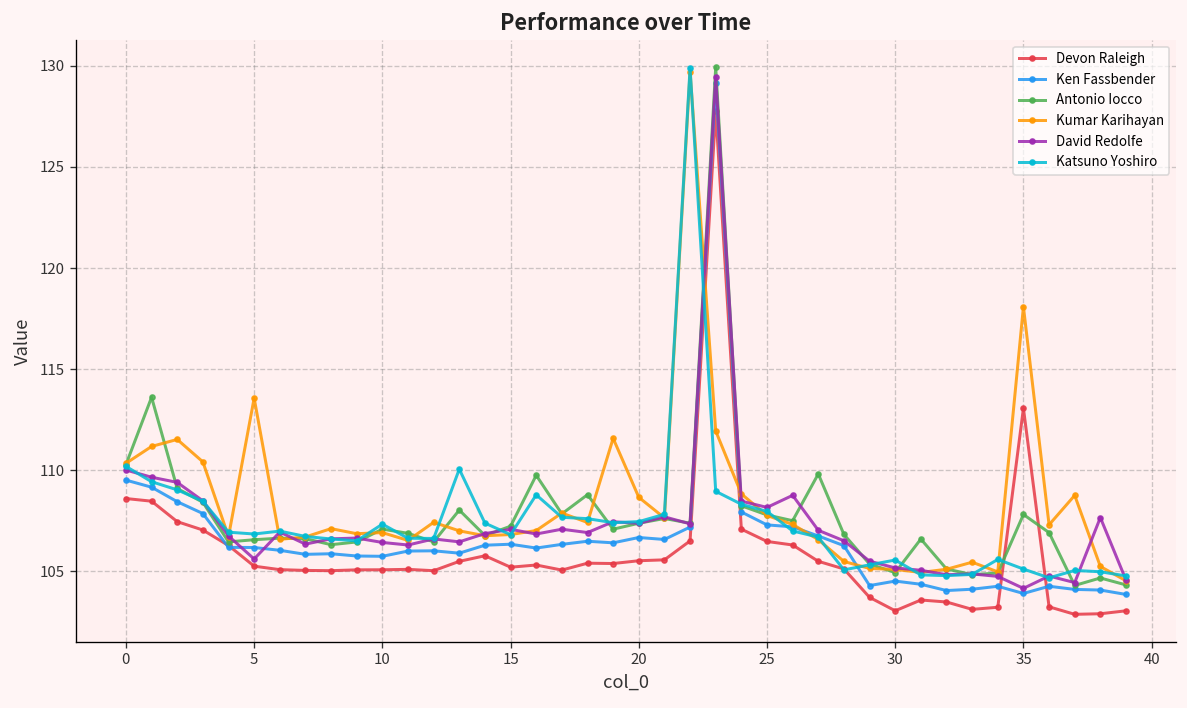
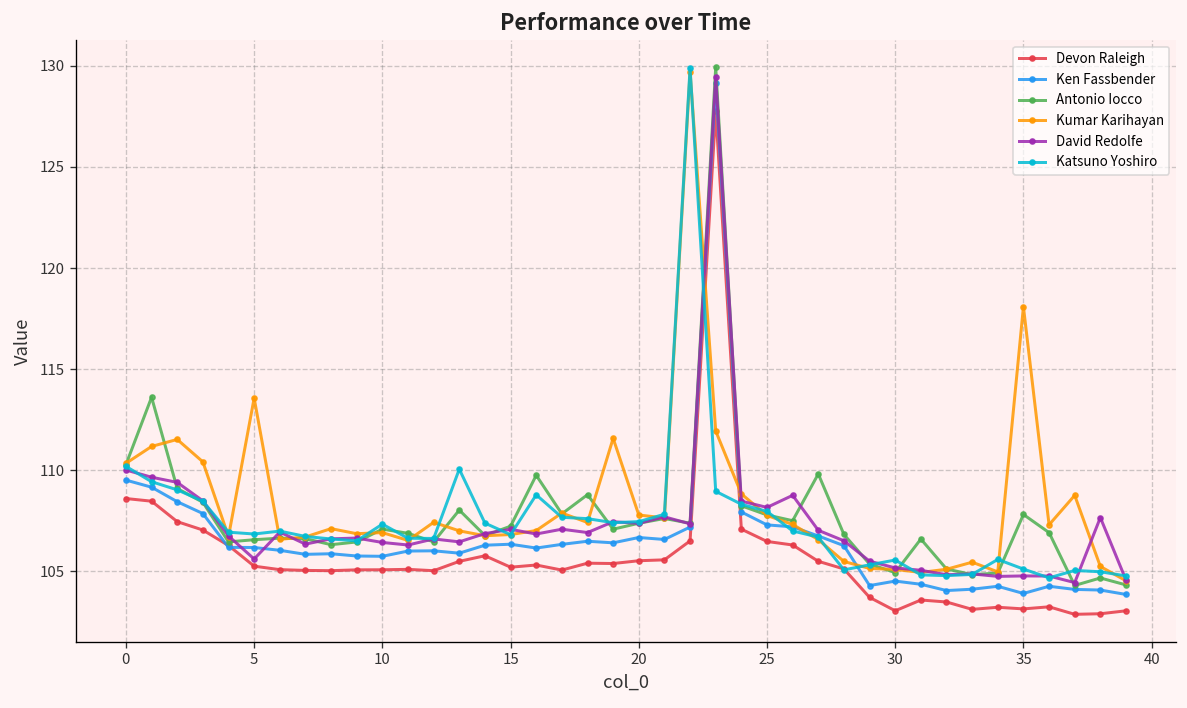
Kumar Karihayan, 20: 108.7 -> 107.8
Devon Raleigh, 35: 113.1 -> 103.1
David Redolfe, 35: 104.2 -> 104.8
